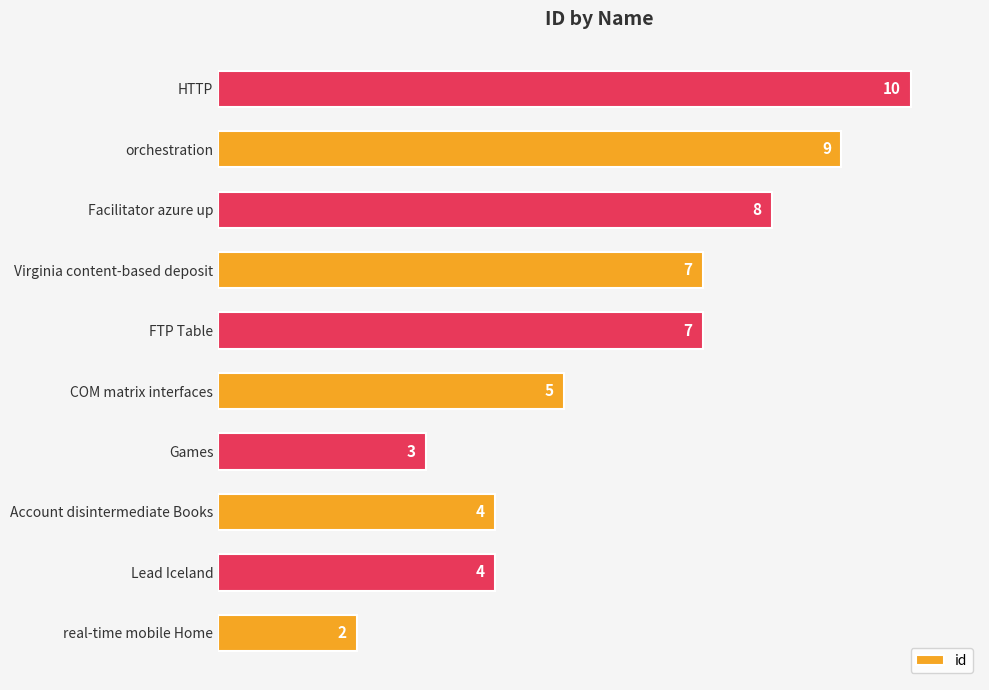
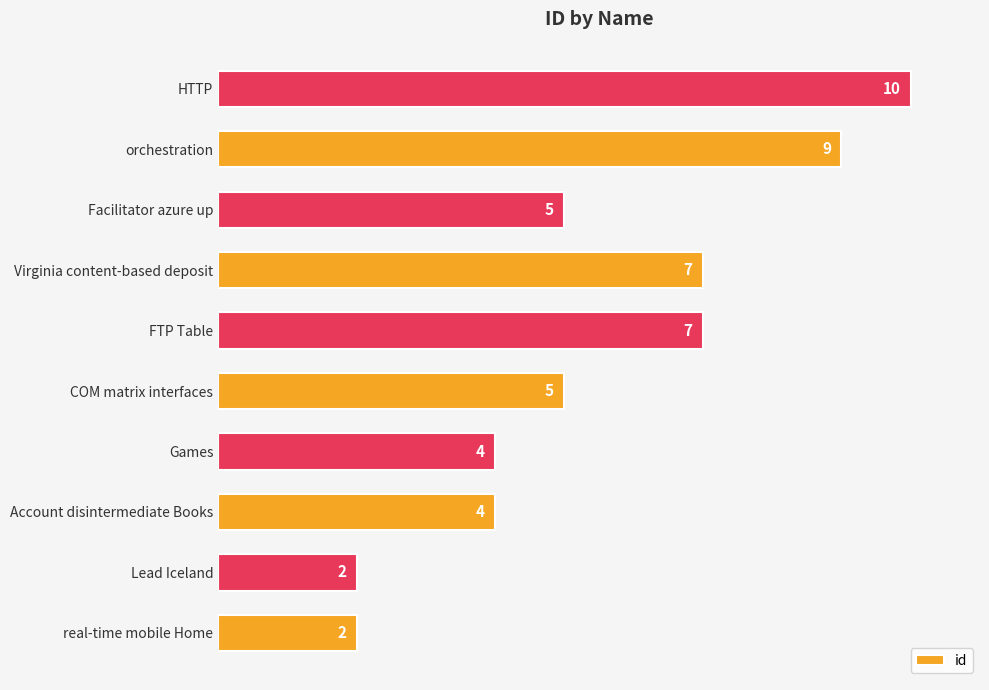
Facilitator azure up: 8 -> 5
Games: 3 -> 4
Lead Iceland: 4 -> 2
